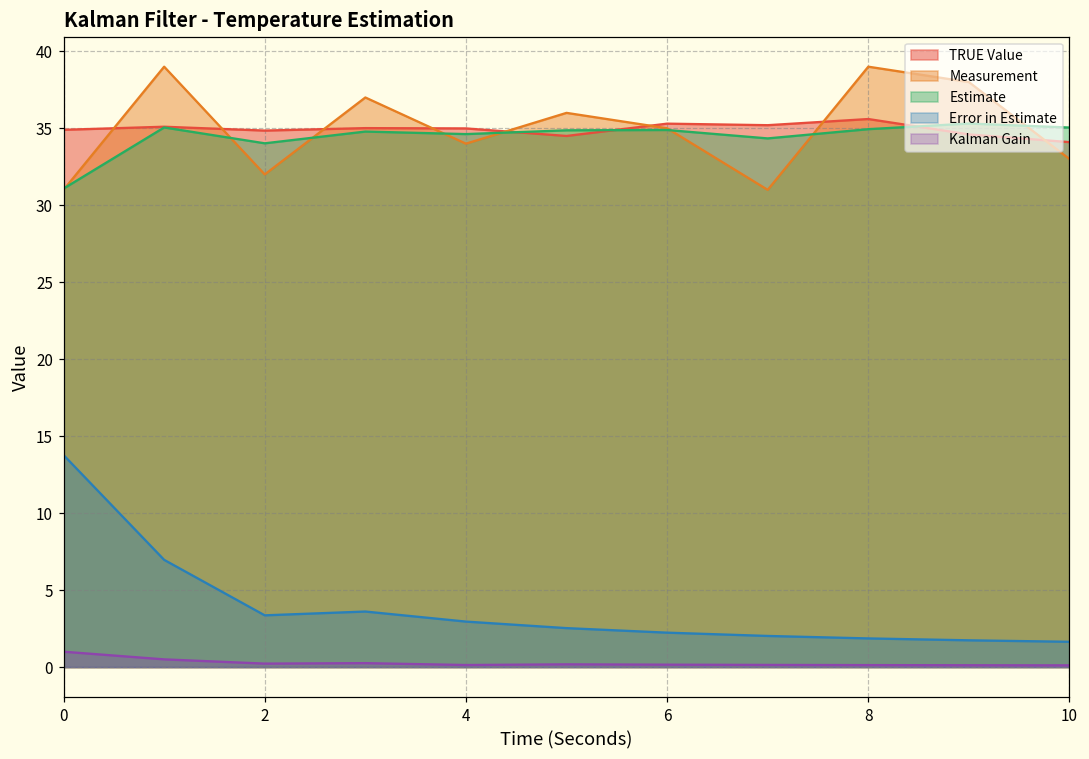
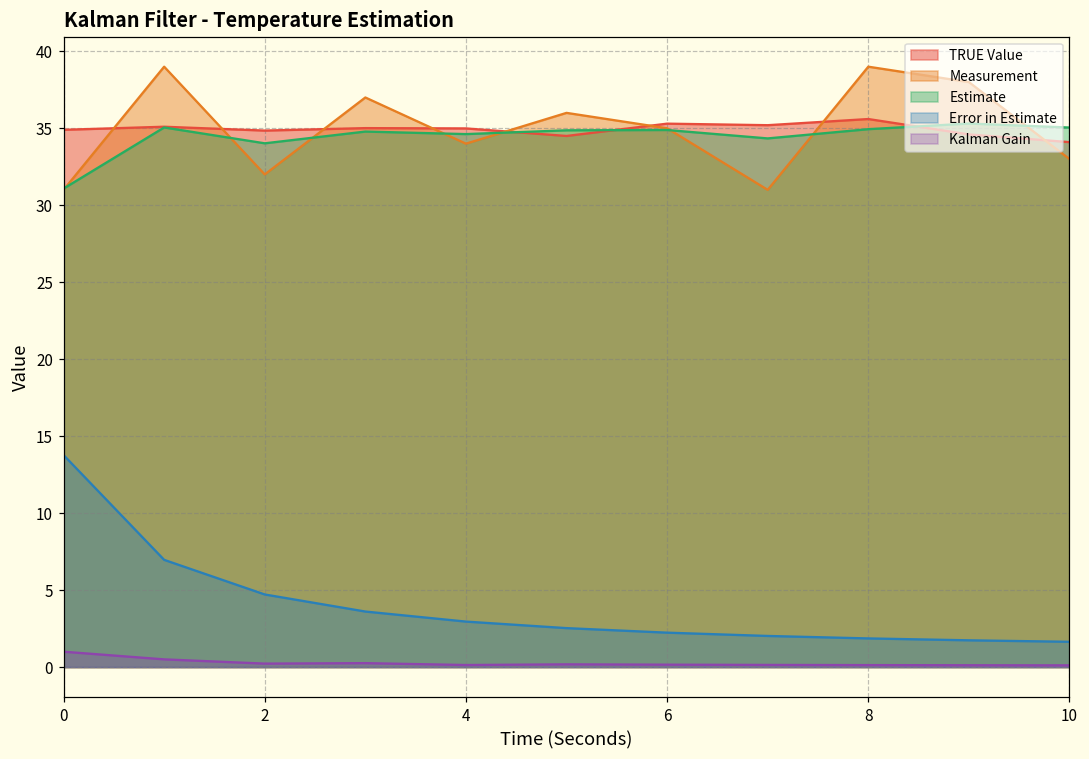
Error in Estimate, 2: 3.4 -> 4.7
